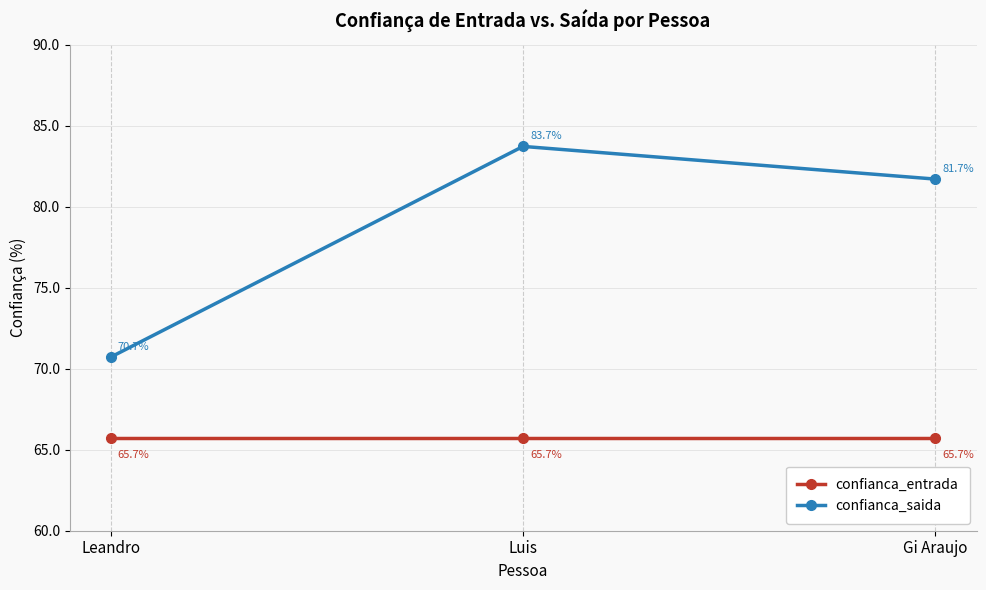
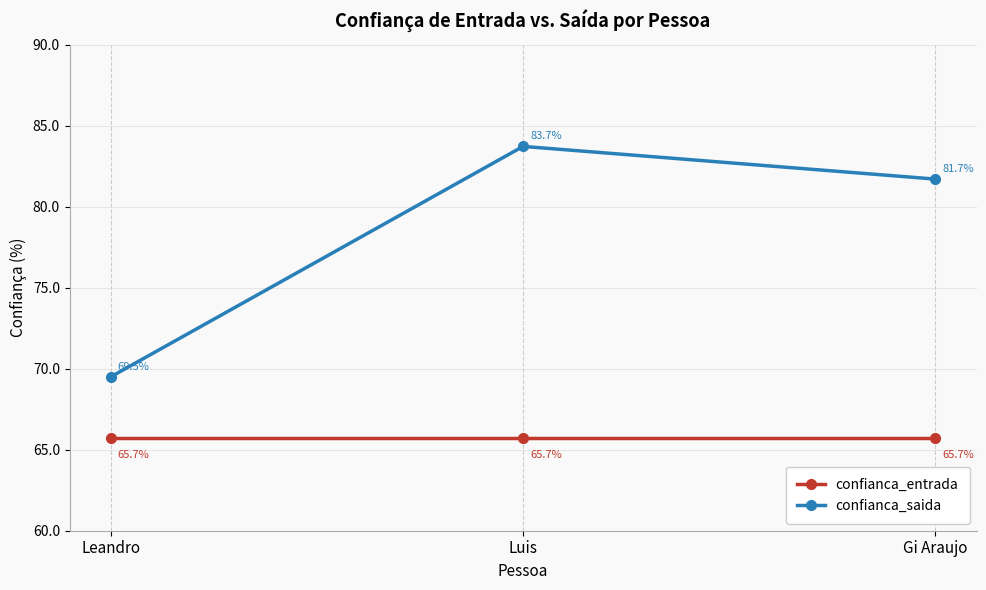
confianca_saida, Leandro: 70.7% -> 69.5%
